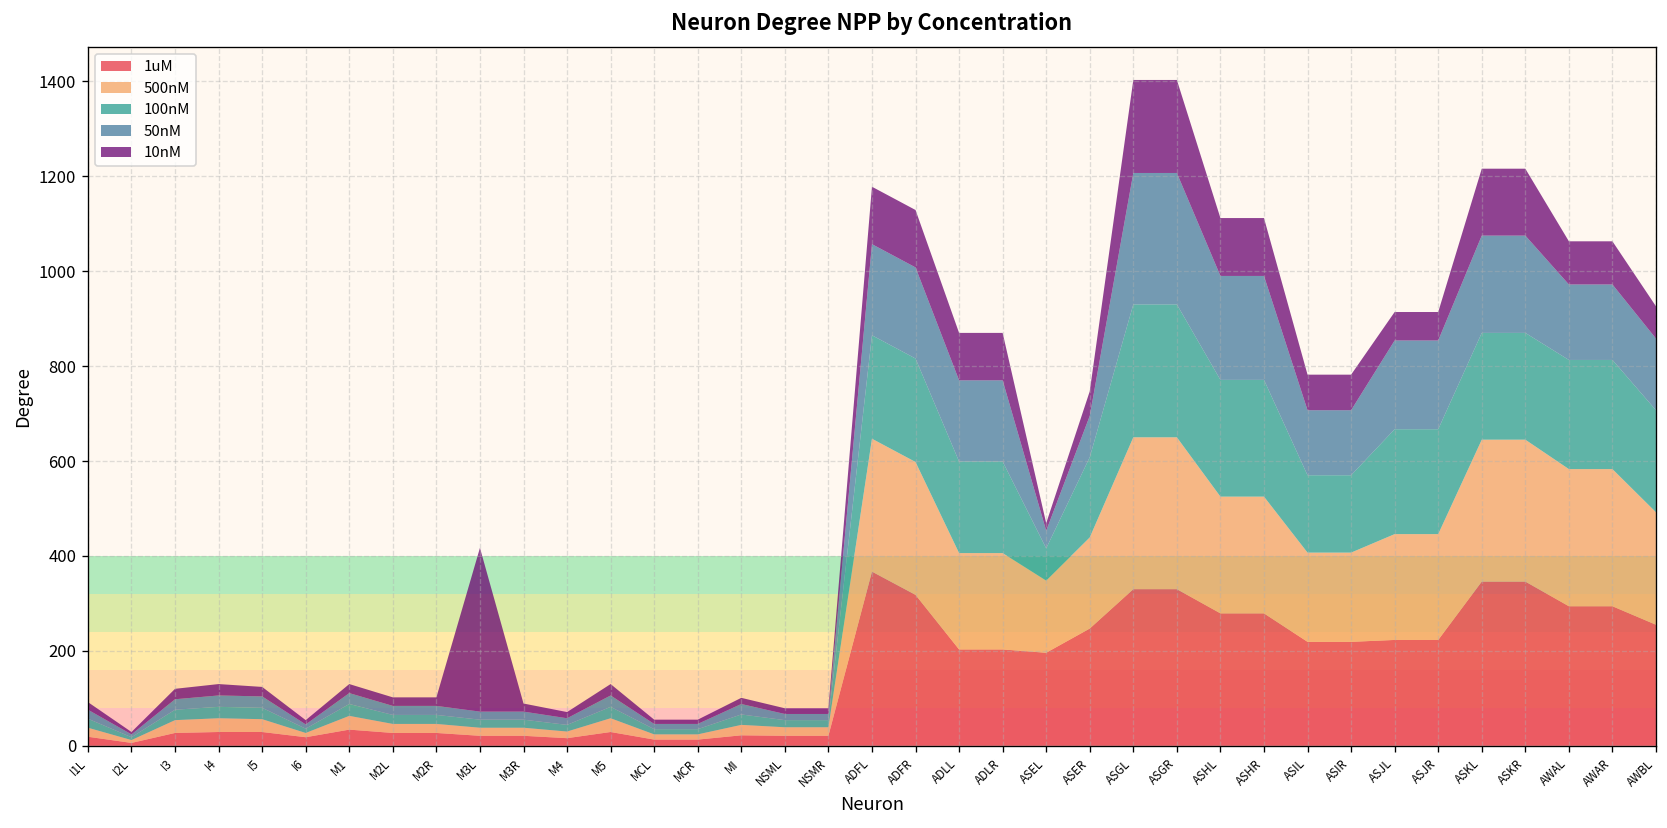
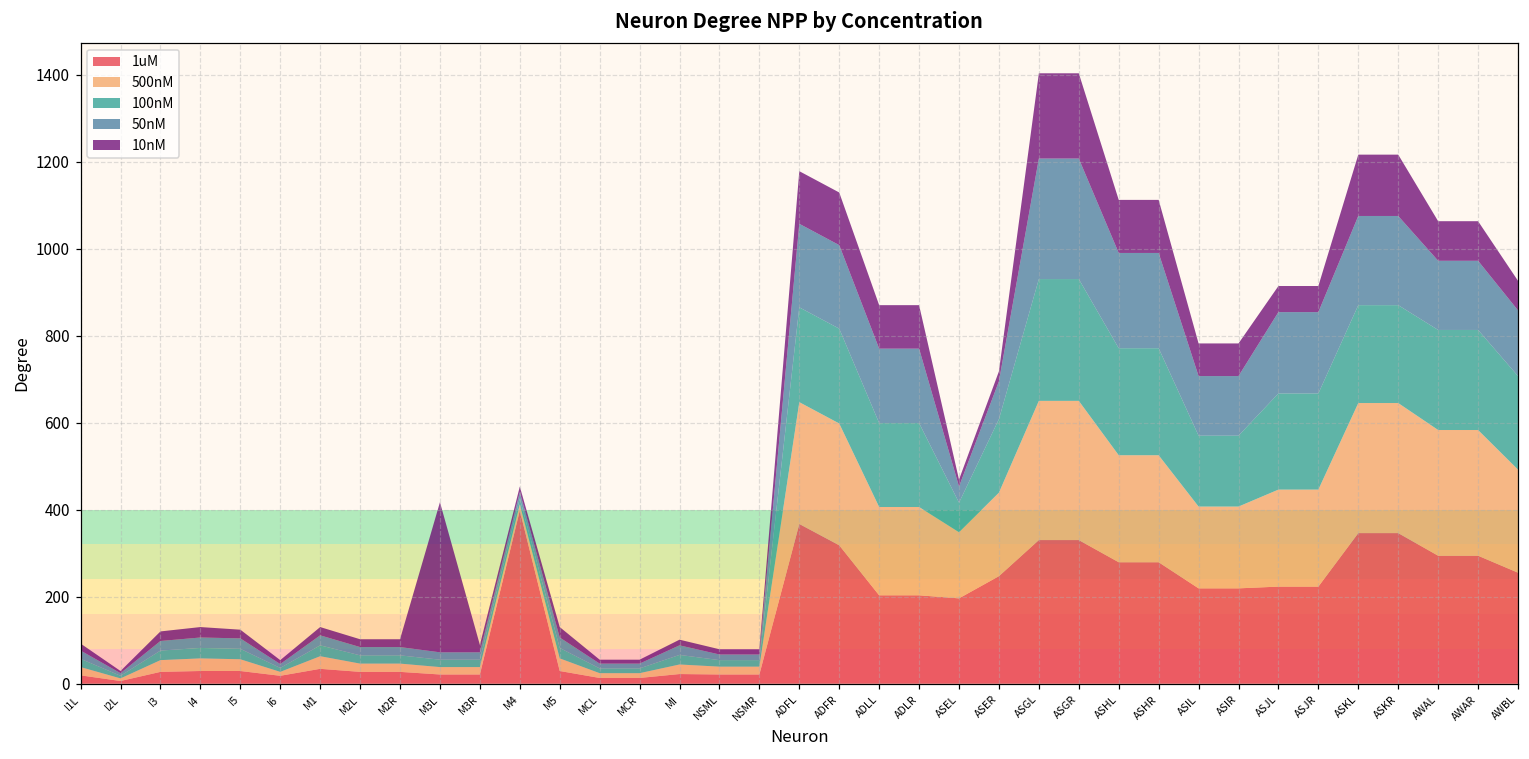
1uM, M4: 20 -> 400
10nM, ASER: 50 -> 20
